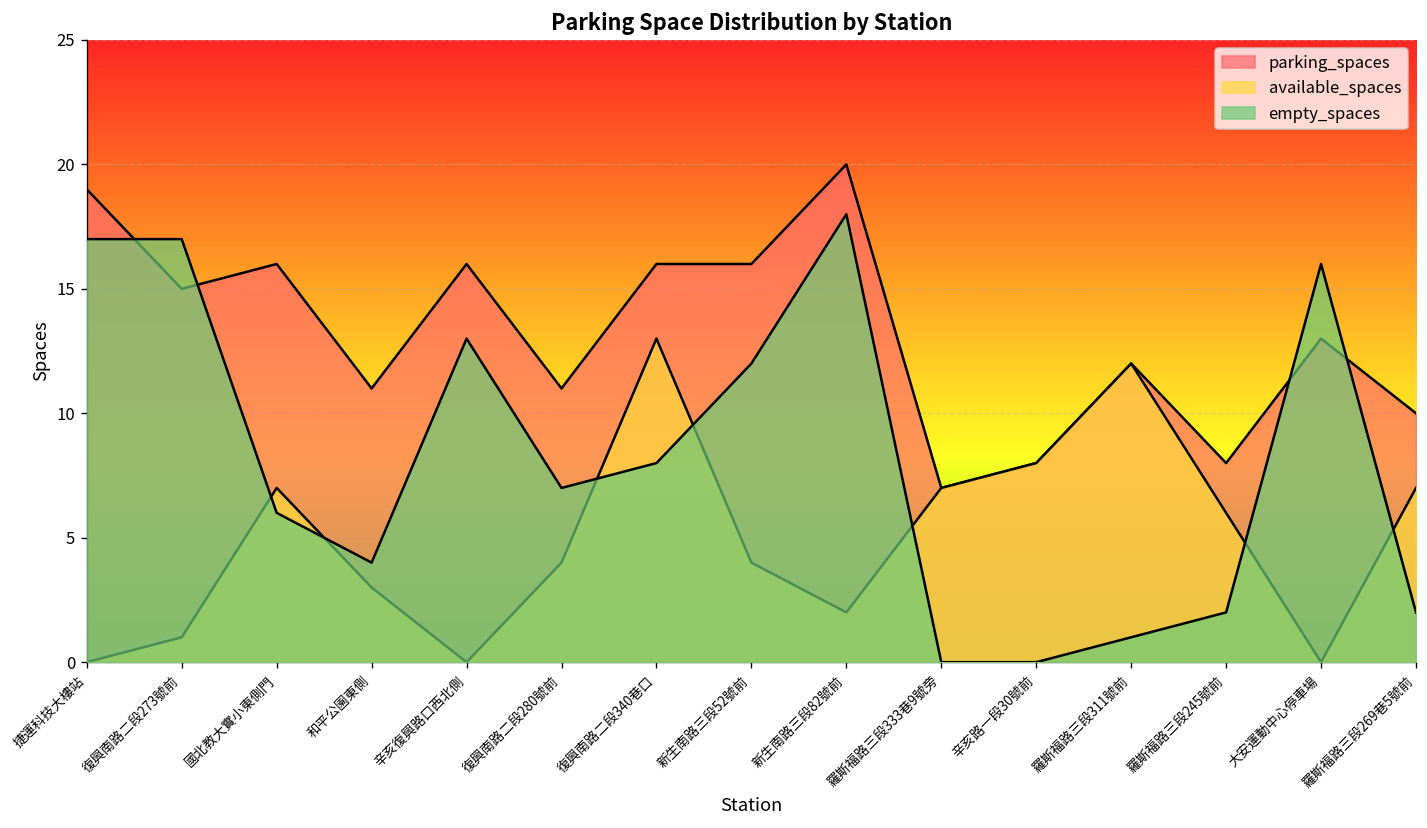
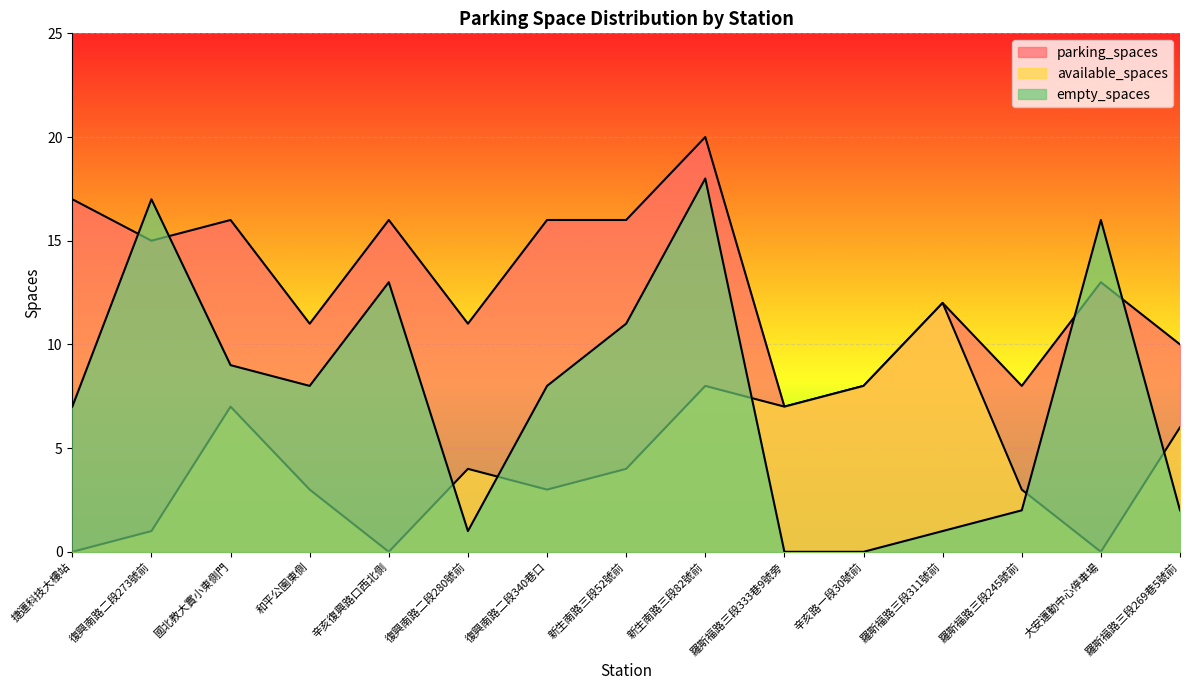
parking_spaces, 捷運科技大樓站: 19 -> 17
empty_spaces, 捷運科技大樓站: 17 -> 7
empty_spaces, 國北教大實小東側門: 6 -> 9
empty_spaces, 和平公園東側: 4 -> 8
empty_spaces, 復興南路二段280號前: 7 -> 1
available_spaces, 復興南路二段340巷口: 13 -> 3
empty_spaces, 新生南路三段52號前: 12 -> 11
available_spaces, 新生南路三段82號前: 2 -> 8
available_spaces, 羅斯福路三段245號前: 6 -> 3
available_spaces, 羅斯福路三段269巷5號前: 7 -> 6
